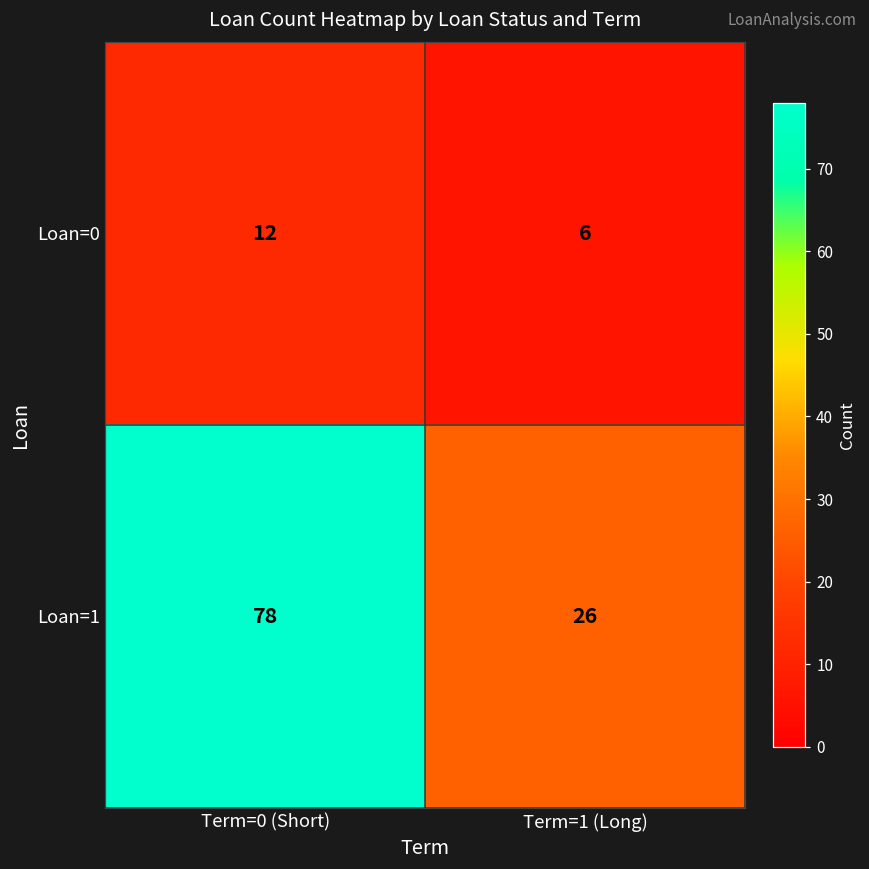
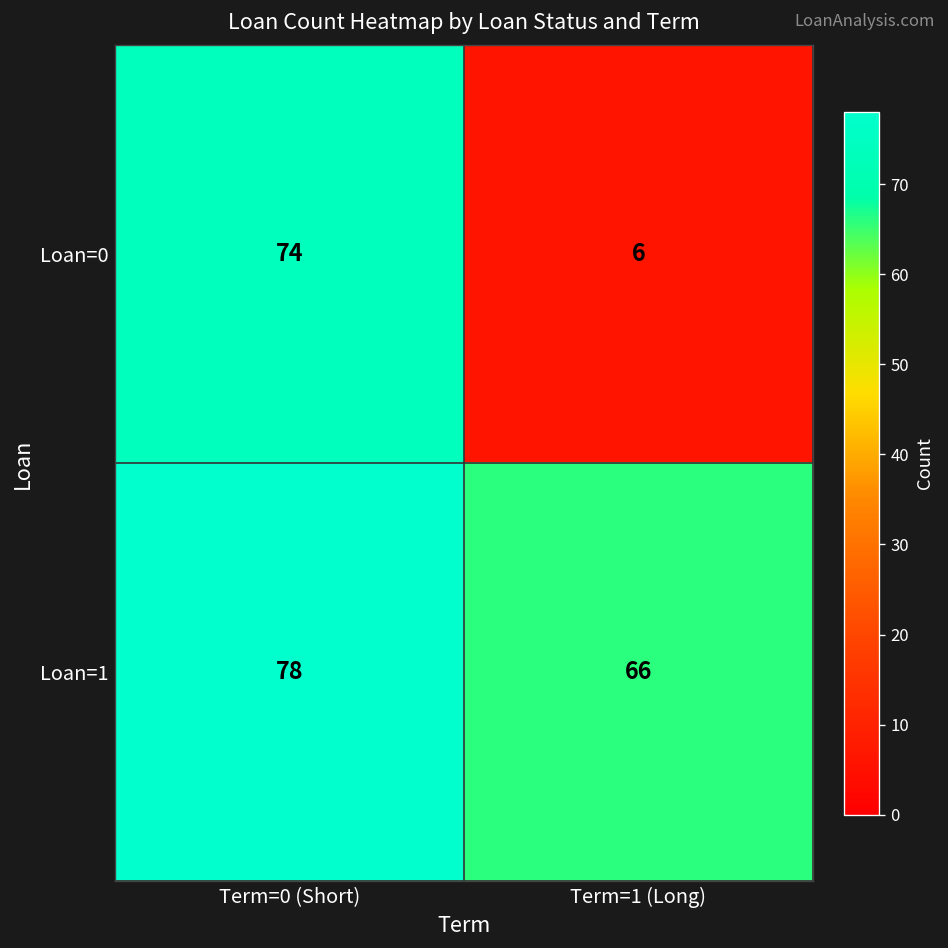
Loan=0, Term=0 (Short): 12 -> 74
Loan=1, Term=1 (Long): 26 -> 66
